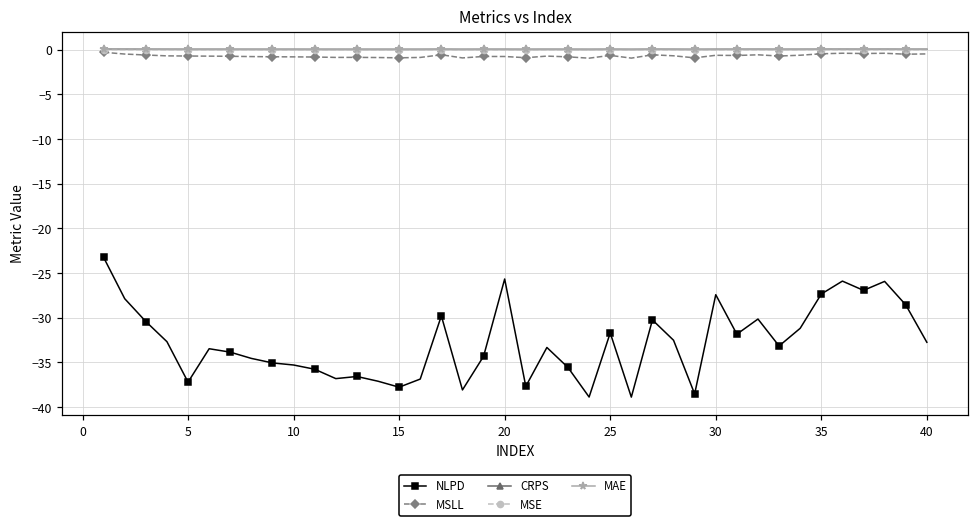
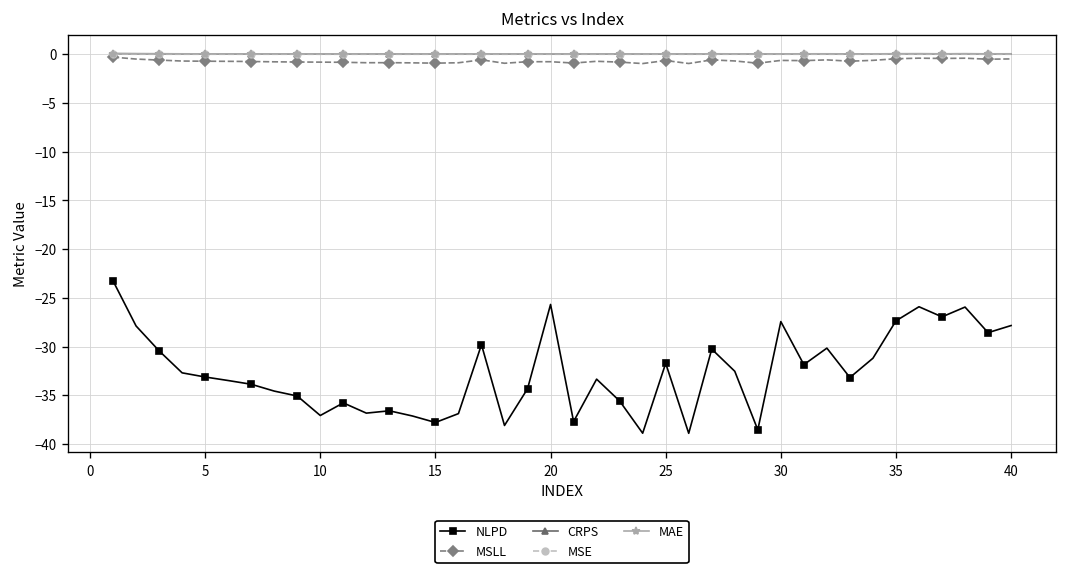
NLPD, 5: -37 -> -33
NLPD, 10: -35 -> -37
NLPD, 40: -33 -> -28
